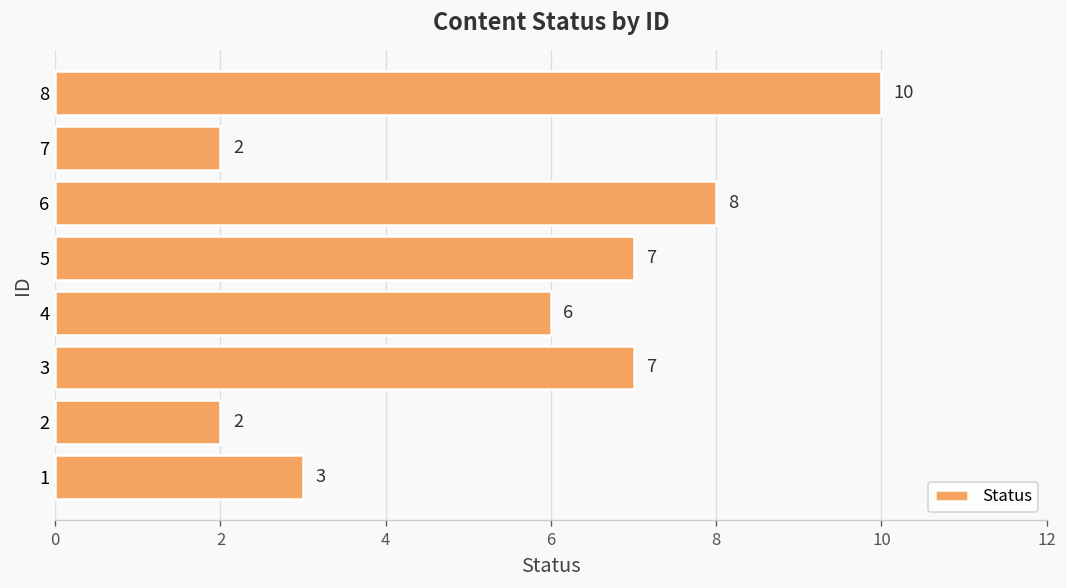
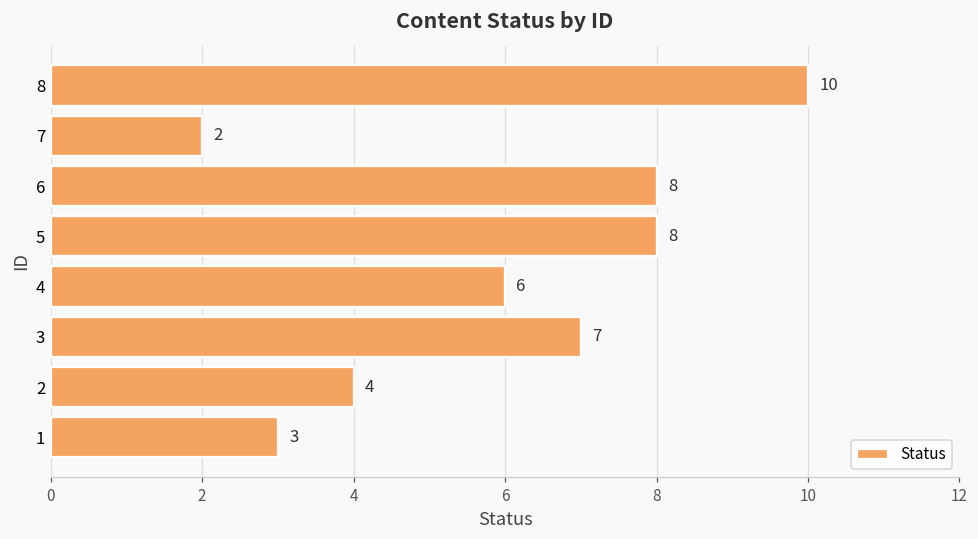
5: 7 -> 8
2: 2 -> 4
